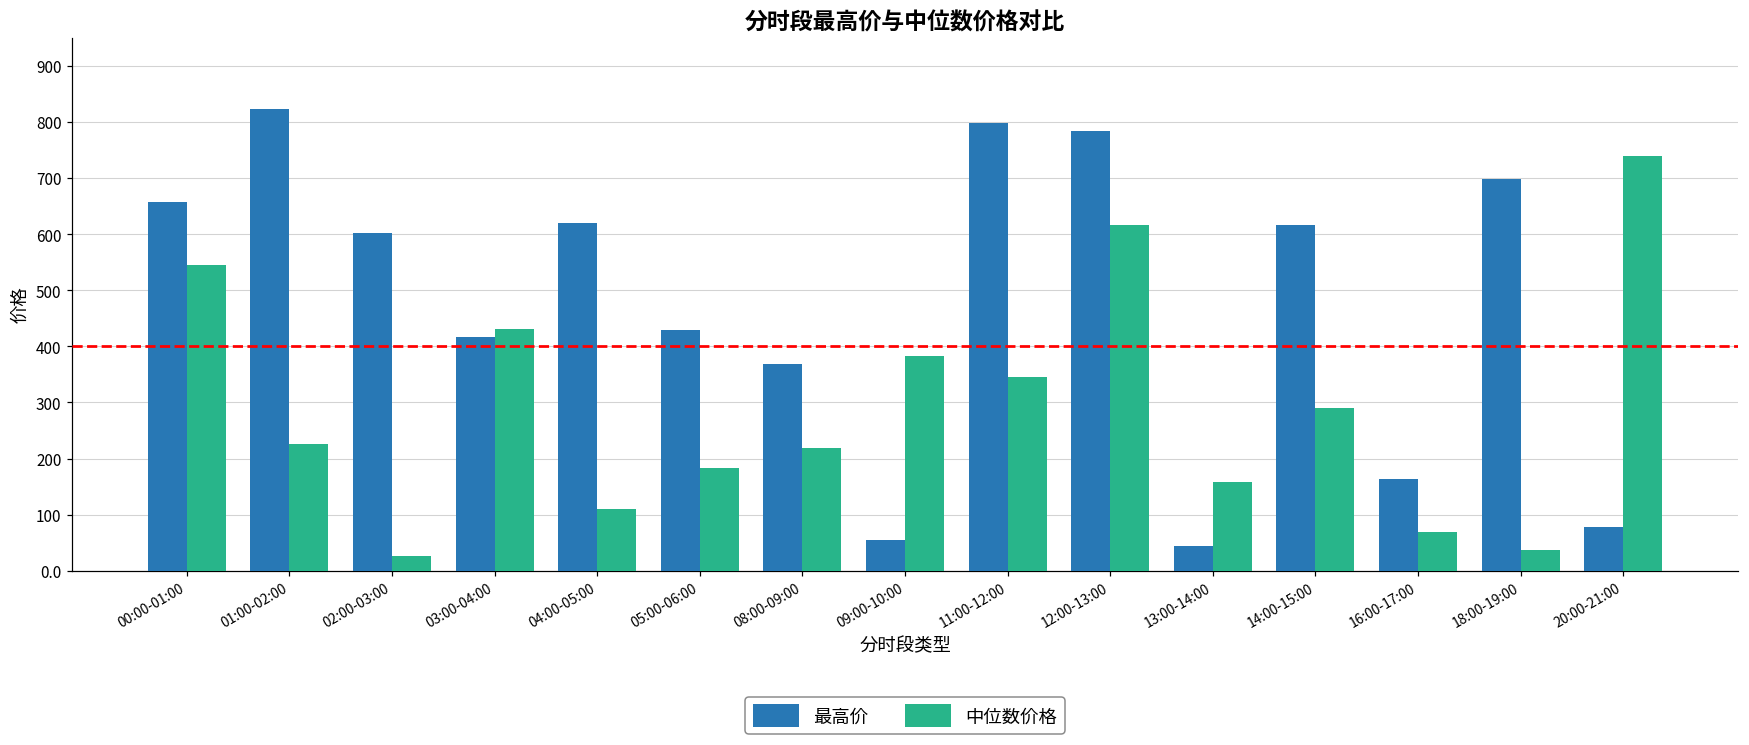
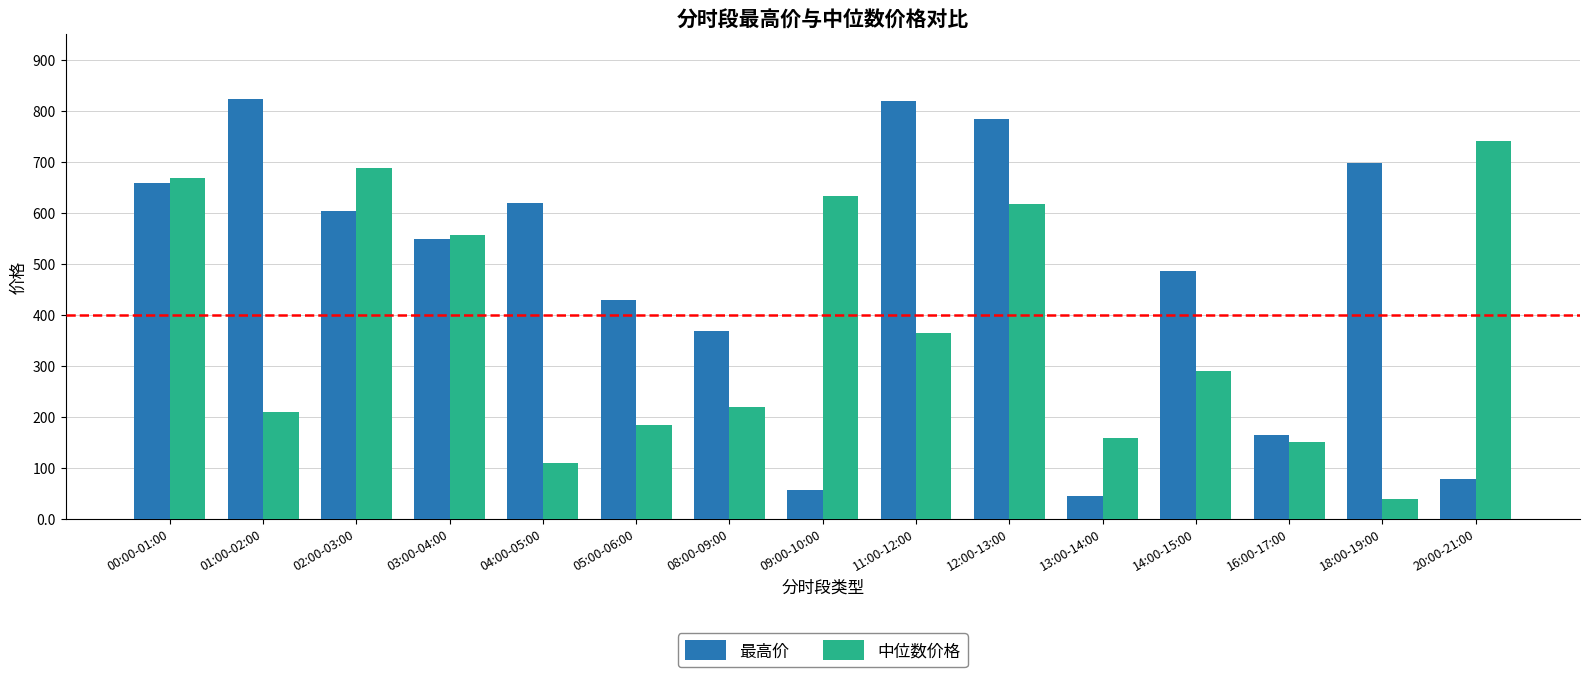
中位数价格, 00:00-01:00: 550 -> 670
中位数价格, 01:00-02:00: 230 -> 210
中位数价格, 02:00-03:00: 30 -> 690
最高价, 03:00-04:00: 420 -> 550
中位数价格, 03:00-04:00: 430 -> 560
中位数价格, 09:00-10:00: 380 -> 630
最高价, 11:00-12:00: 800 -> 820
中位数价格, 11:00-12:00: 350 -> 360
最高价, 14:00-15:00: 620 -> 490
中位数价格, 16:00-17:00: 70 -> 150
